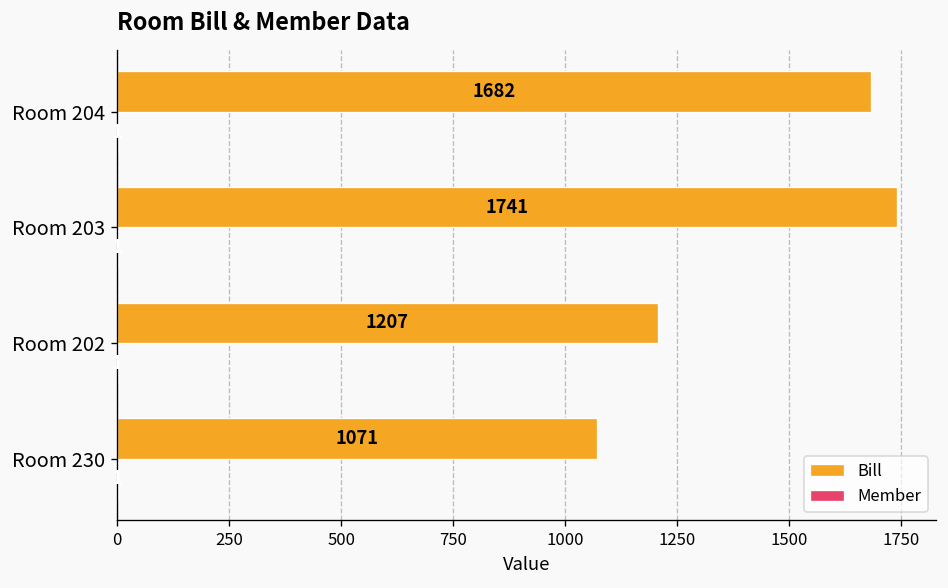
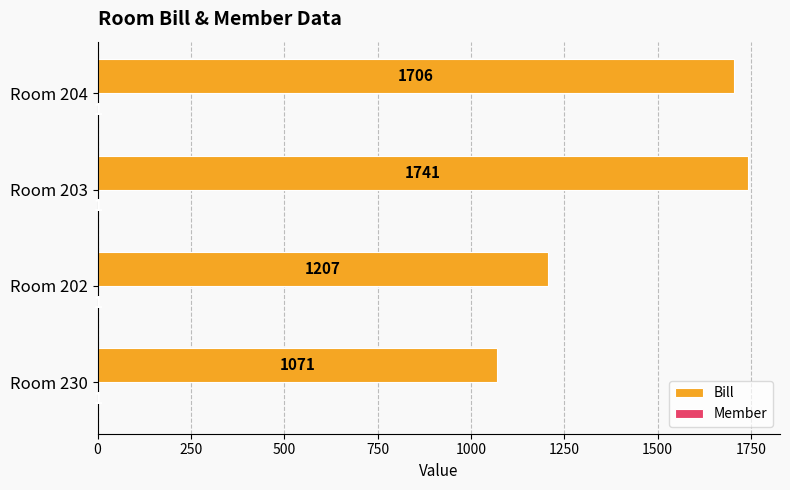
Bill, Room 204: 1682 -> 1706
